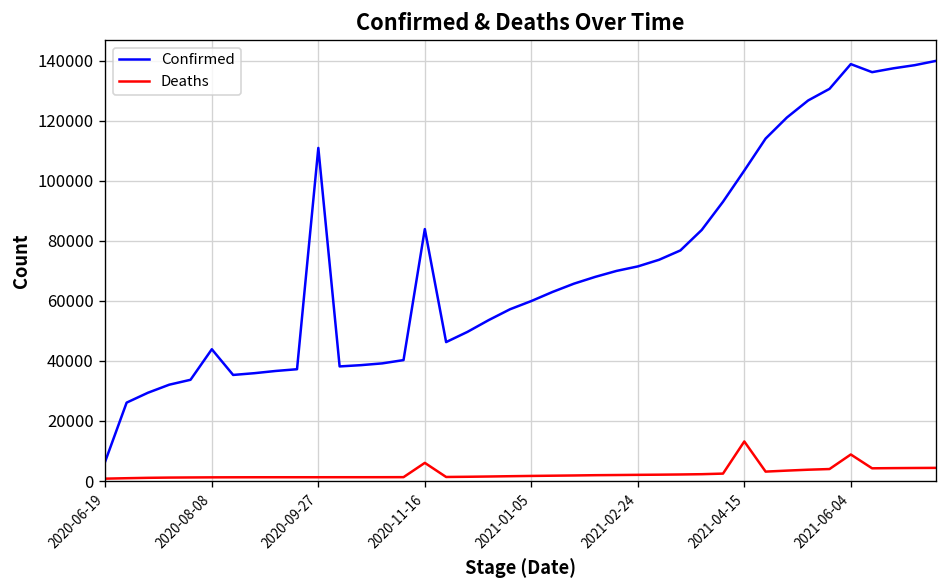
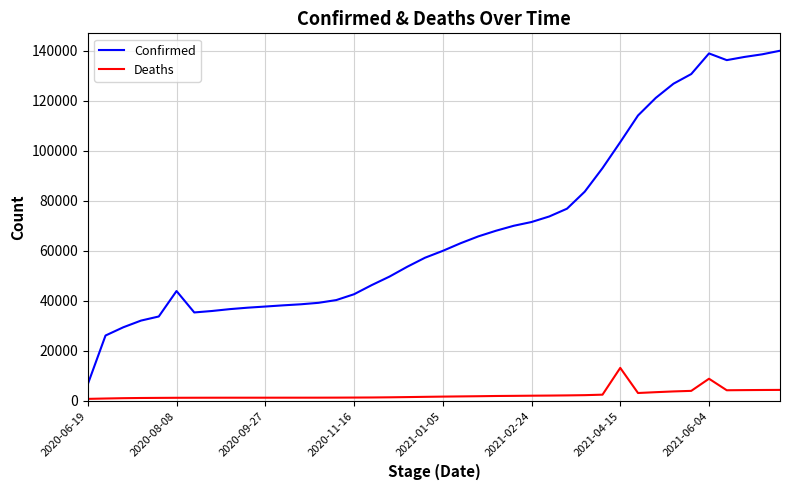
Confirmed, 2020-09-27: 111000 -> 38000
Confirmed, 2020-11-16: 84000 -> 43000
Deaths, 2020-11-16: 6000 -> 1000
